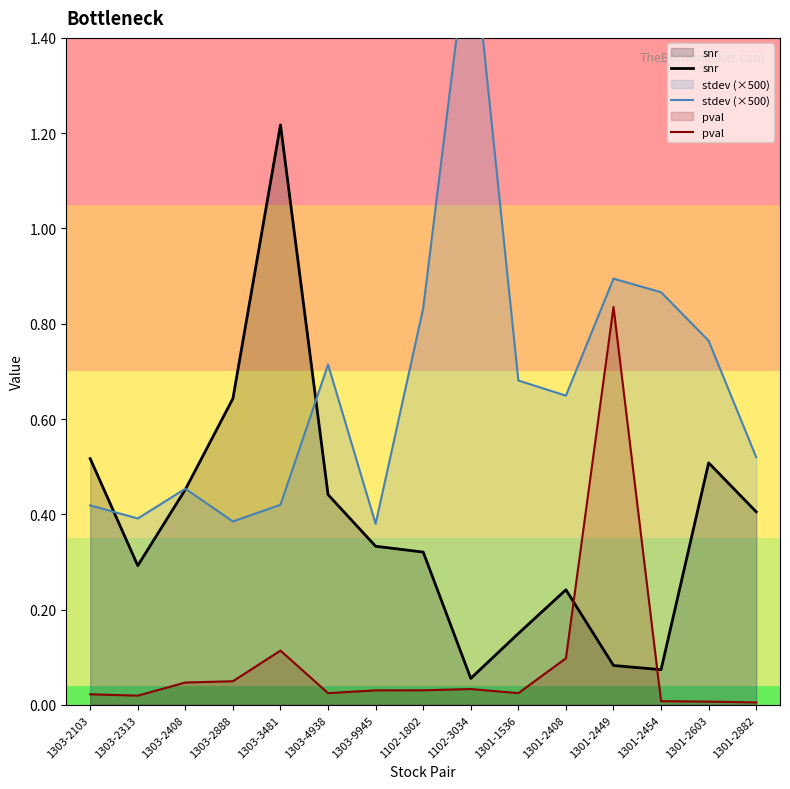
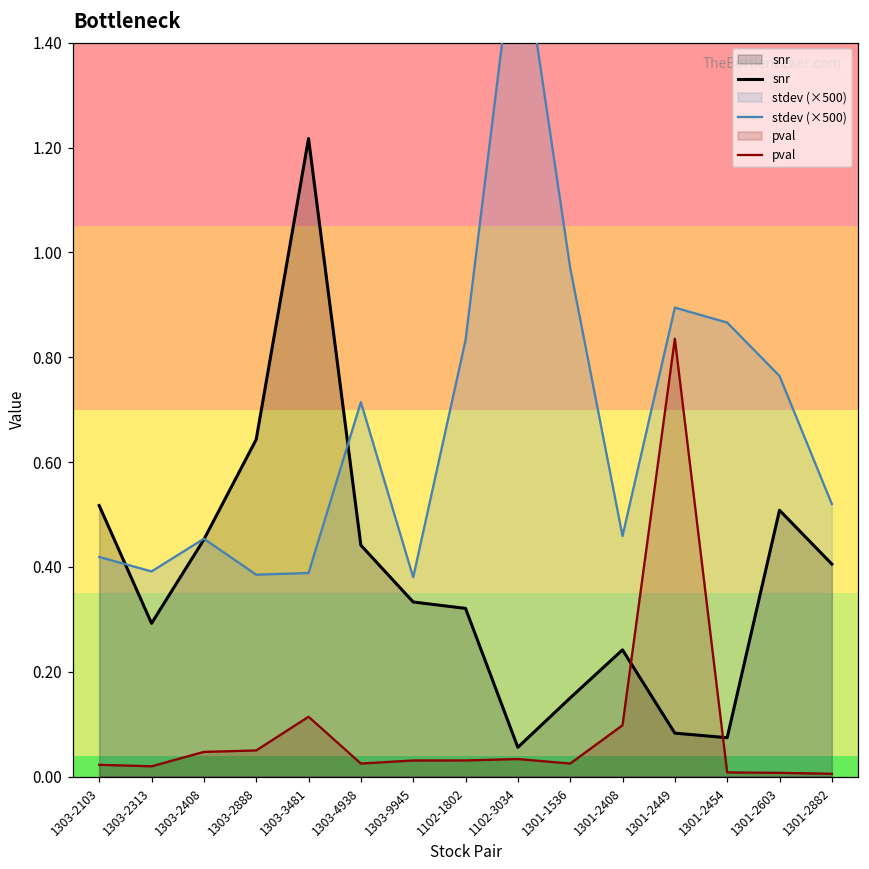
stdev (×500), 1303-3481: 0.42 -> 0.39
stdev (×500), 1301-1536: 0.68 -> 0.97
stdev (×500), 1301-2408: 0.65 -> 0.46
